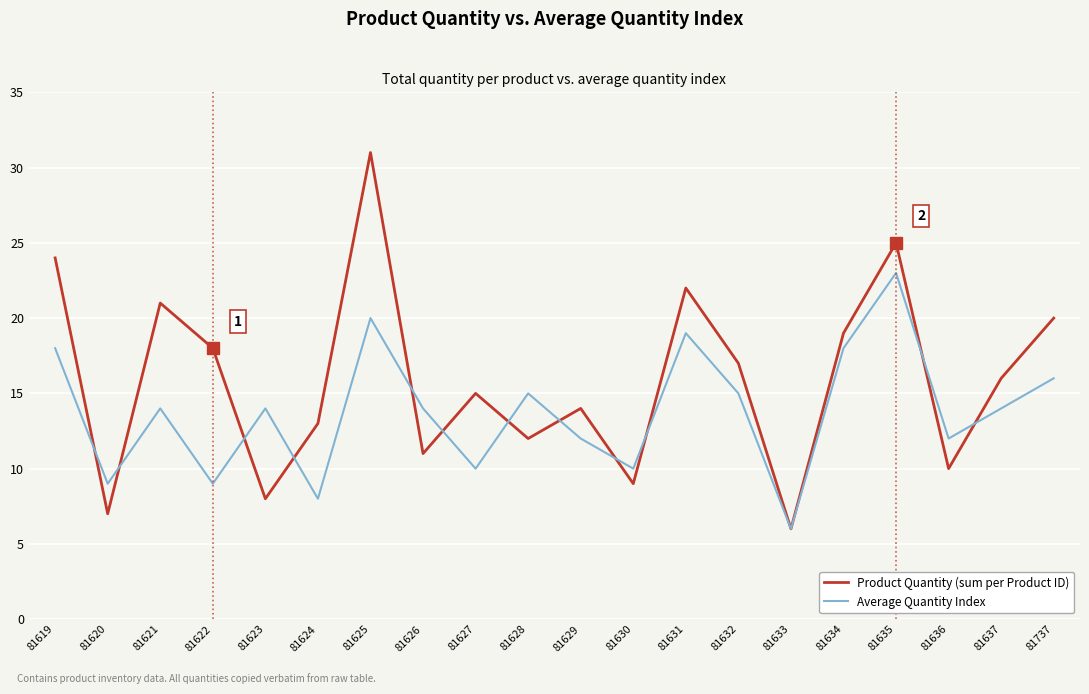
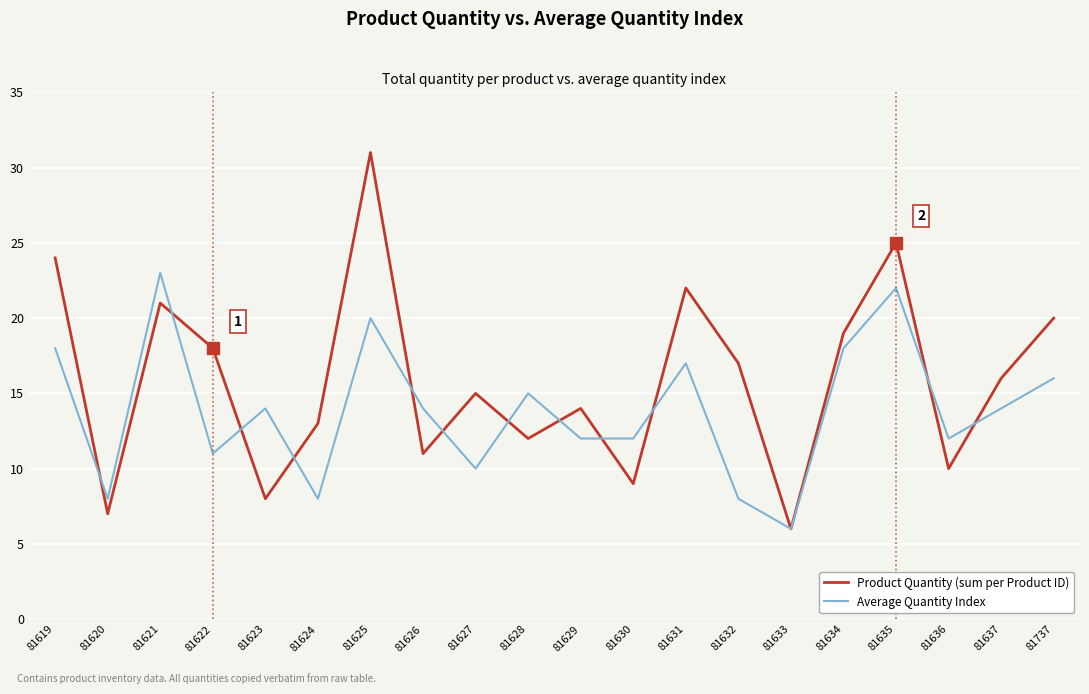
Average Quantity Index, 81620: 9 -> 8
Average Quantity Index, 81621: 14 -> 23
Average Quantity Index, 81622: 9 -> 11
Average Quantity Index, 81630: 10 -> 12
Average Quantity Index, 81631: 19 -> 17
Average Quantity Index, 81632: 15 -> 8
Average Quantity Index, 81635: 23 -> 22
